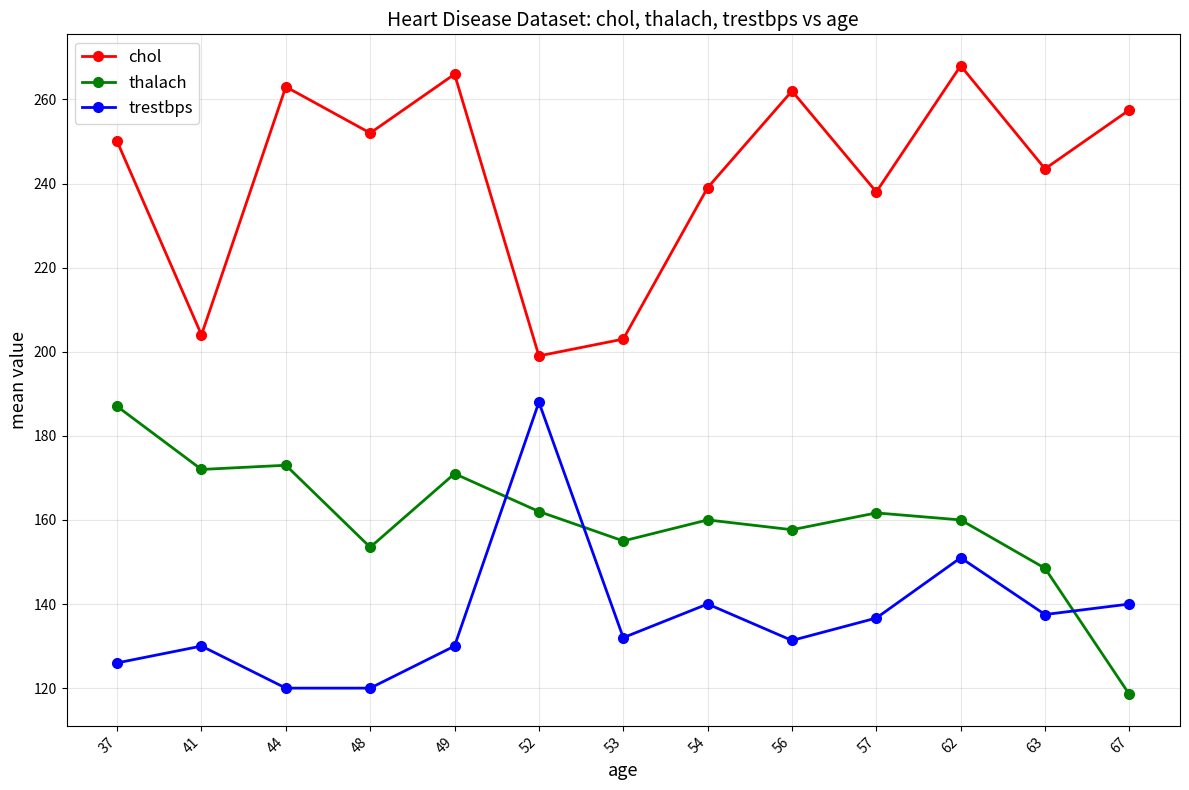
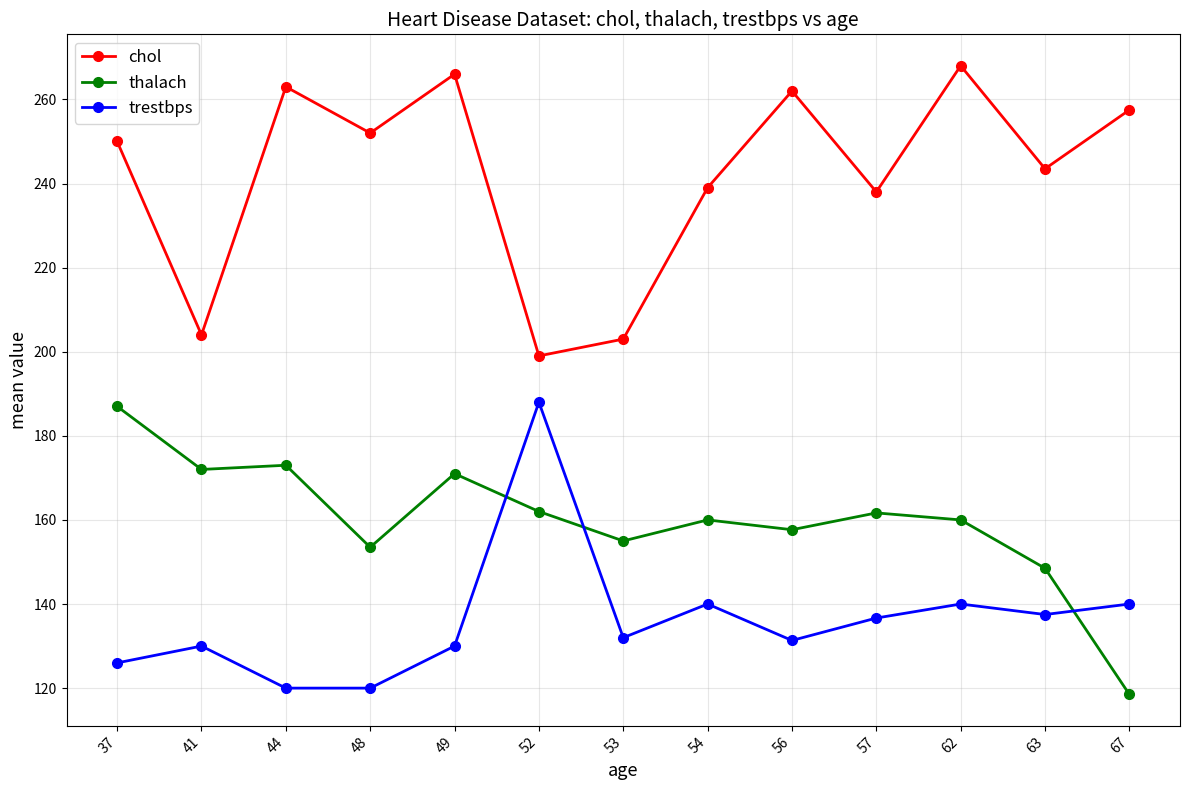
trestbps, 62: 151 -> 140
